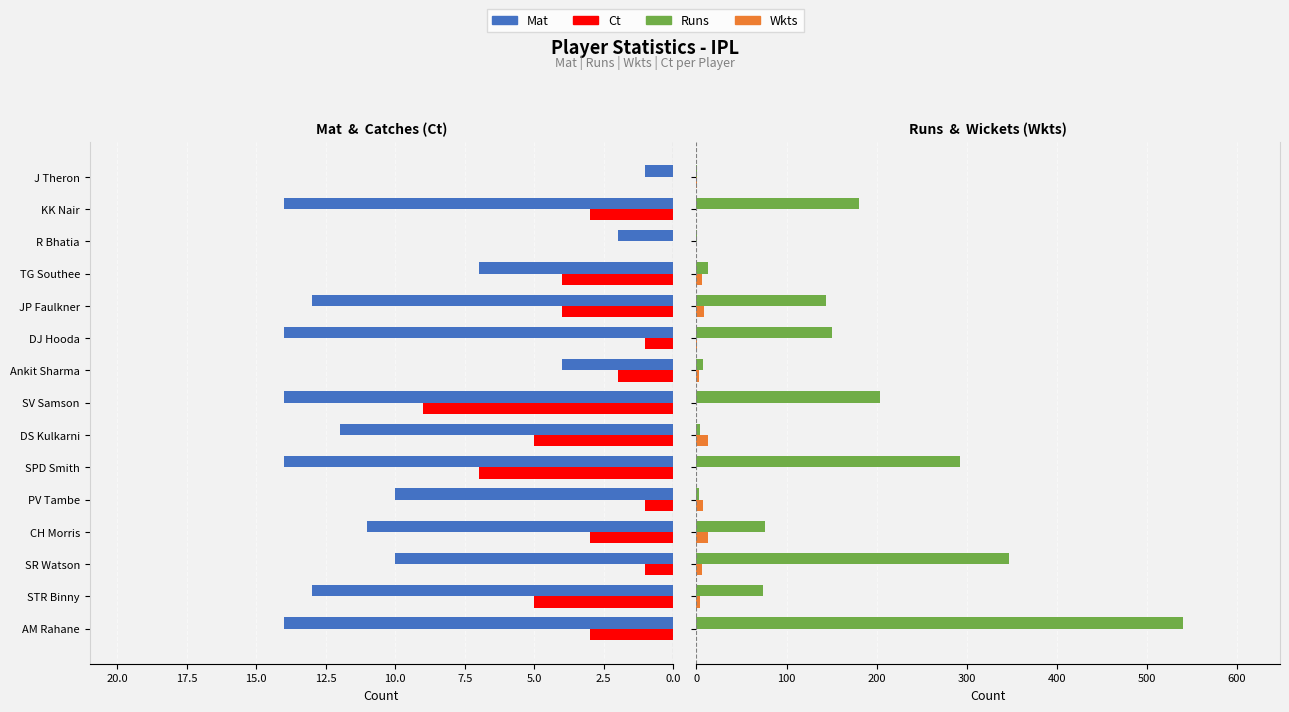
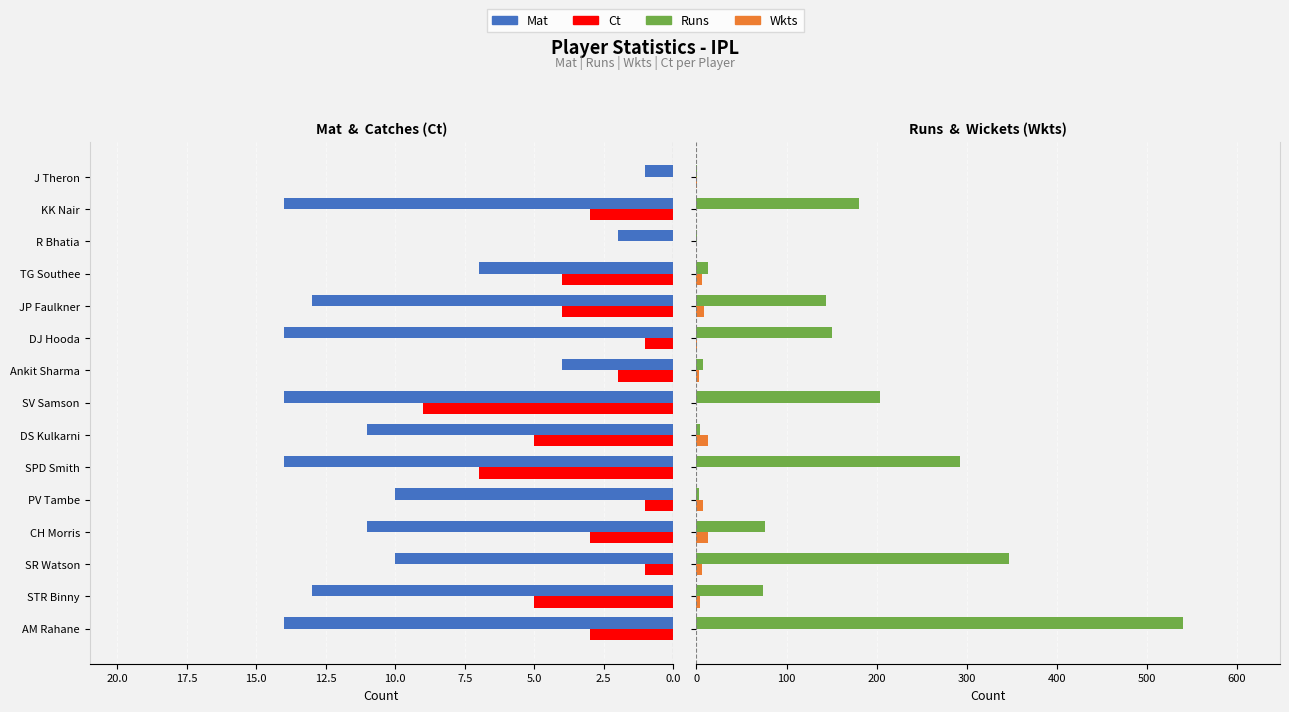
Mat & Catches (Ct), Mat, DS Kulkarni: 12 -> 11
